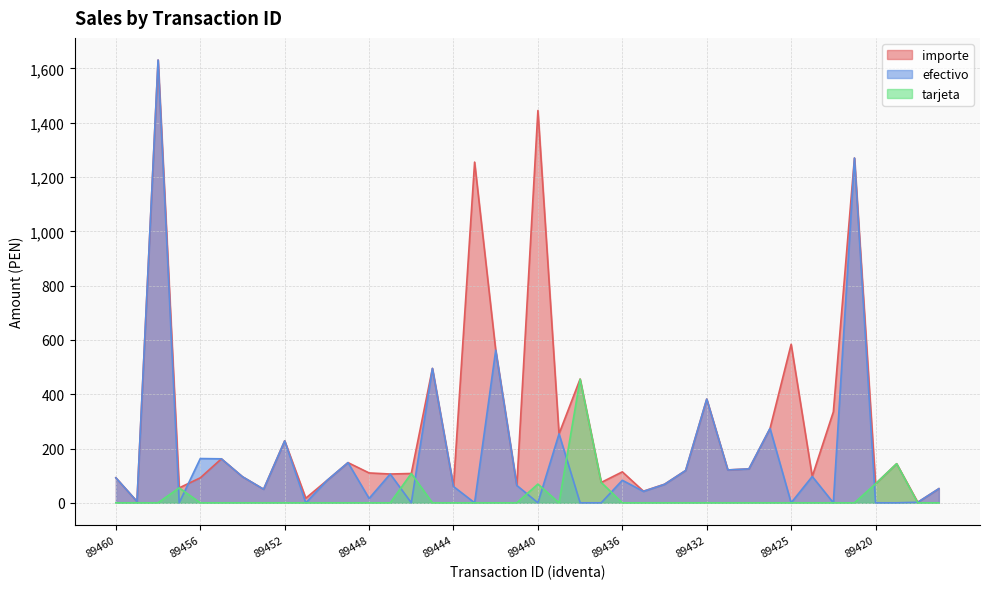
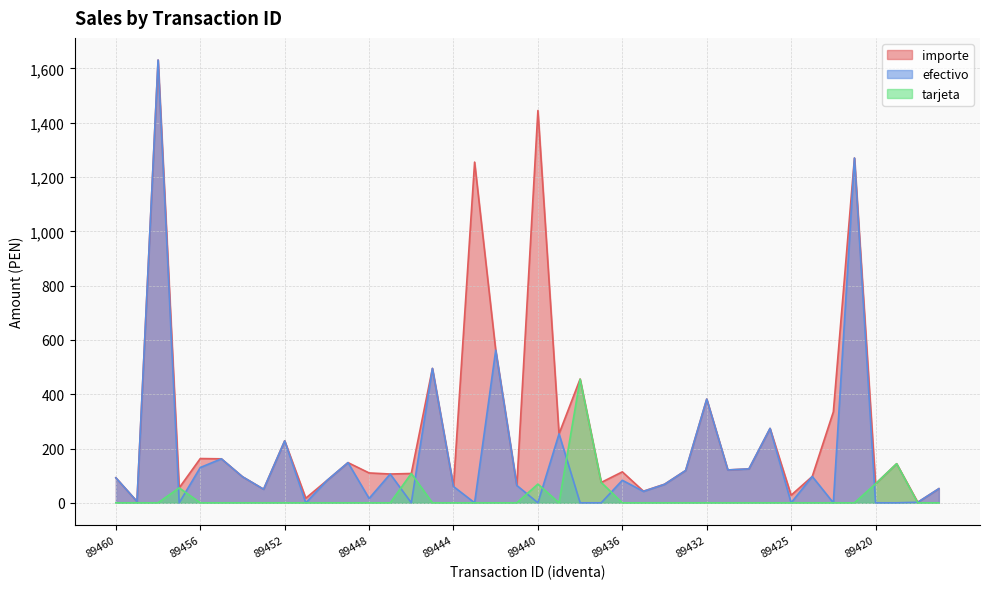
importe, 89456: 90 -> 160
efectivo, 89456: 160 -> 130
importe, 89425: 580 -> 30
